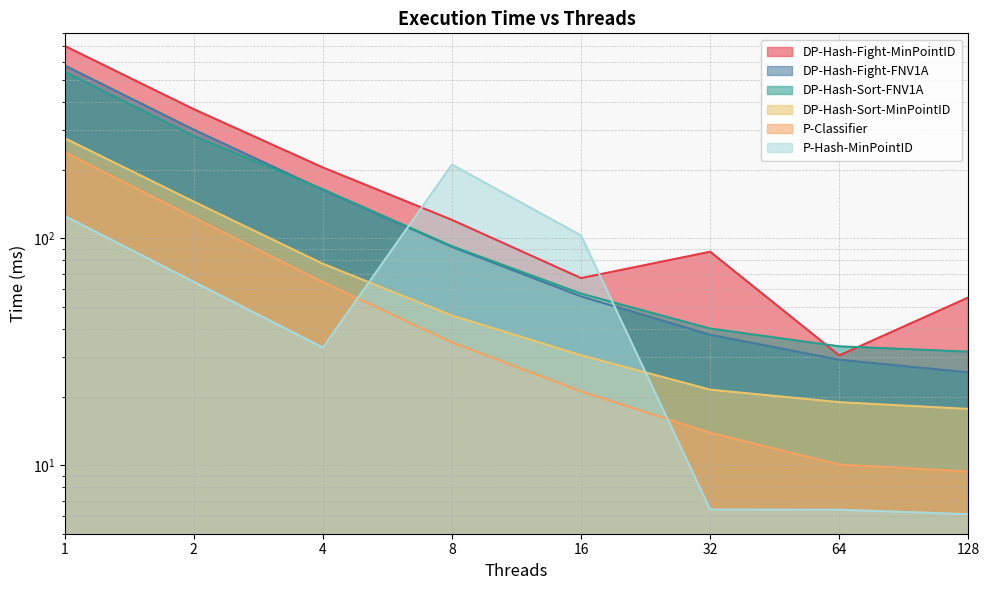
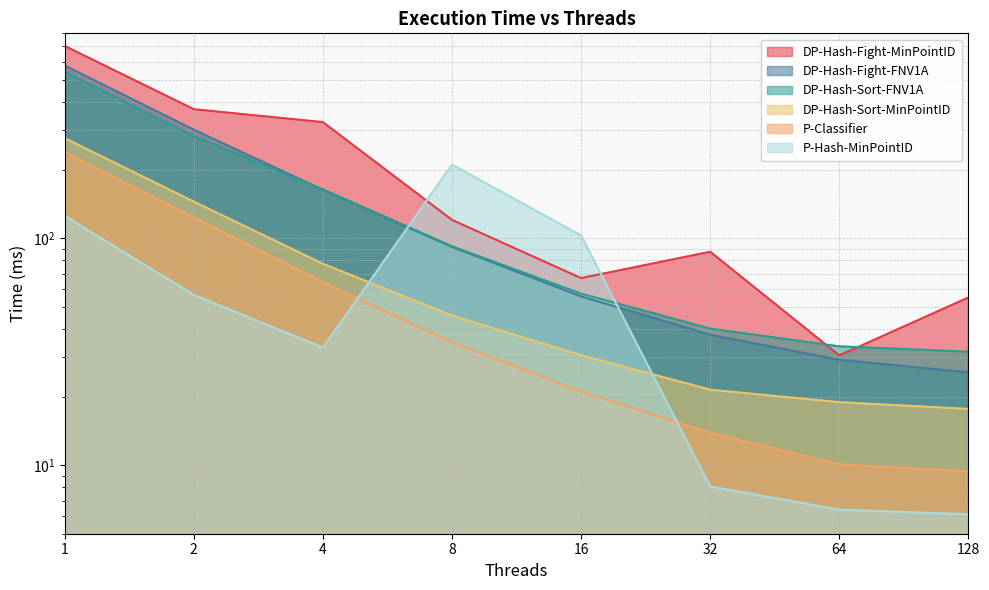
P-Hash-MinPointID, 2: 64 -> 56
DP-Hash-Fight-MinPointID, 4: 210 -> 330
P-Hash-MinPointID, 32: 6.4 -> 8.1
